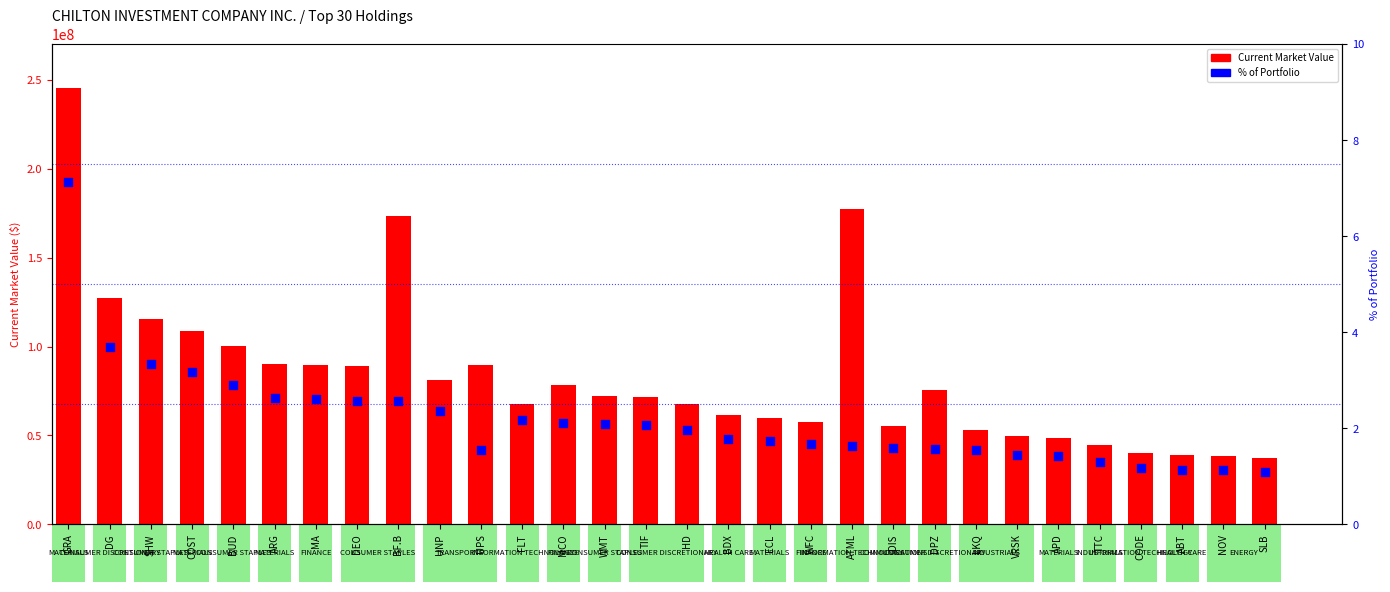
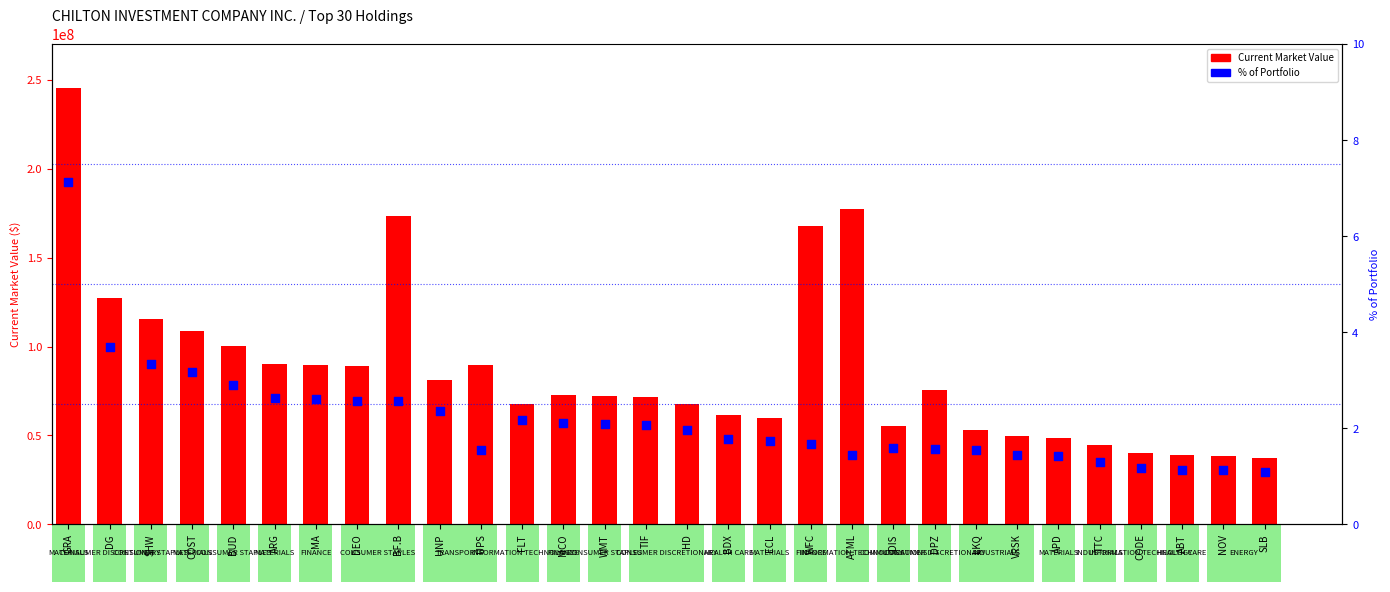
Current Market Value, MCO: 78000000 -> 73000000
Current Market Value, WFC: 58000000 -> 168000000
% of Portfolio, ATML: 1.6 -> 1.4
